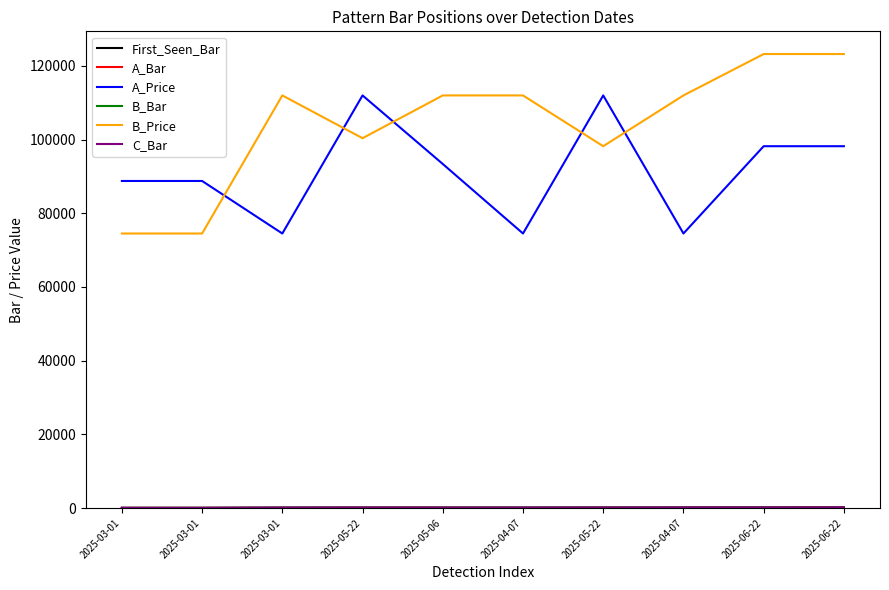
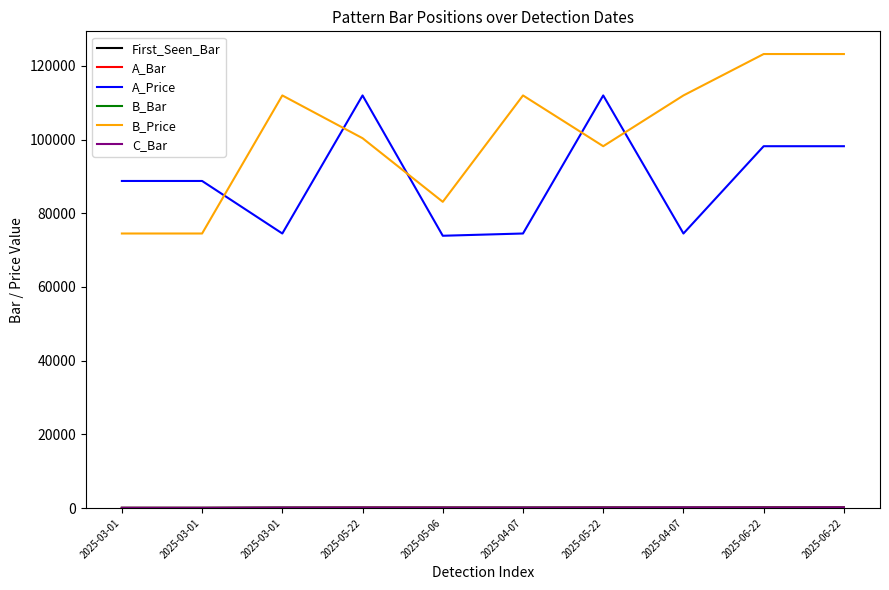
A_Price, 2025-05-06: 93000 -> 74000
B_Price, 2025-05-06: 112000 -> 83000
